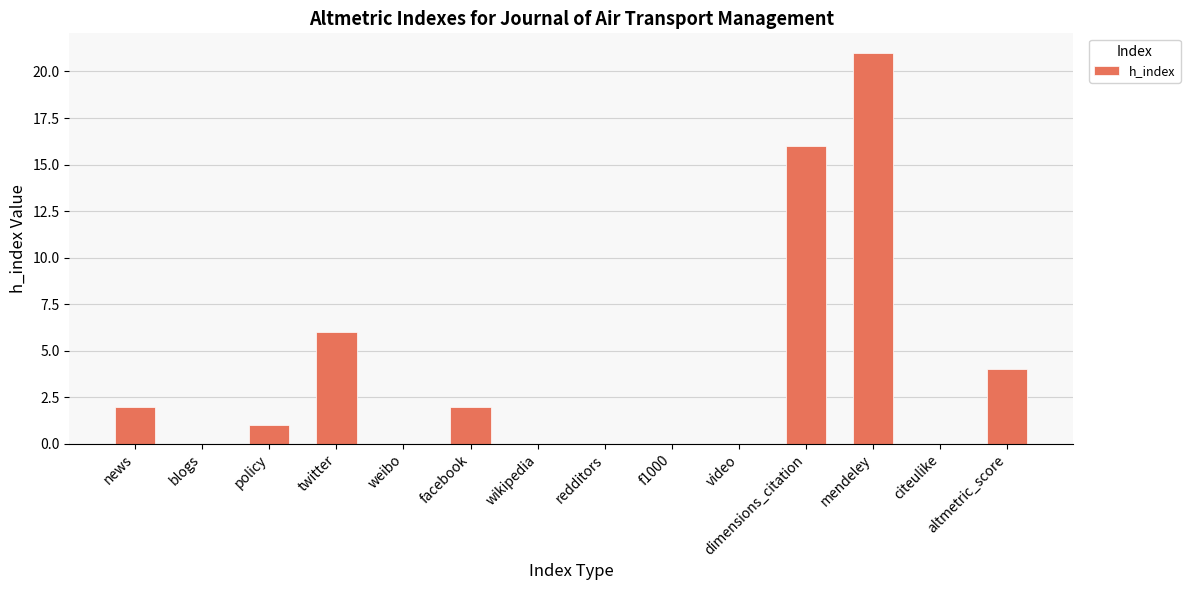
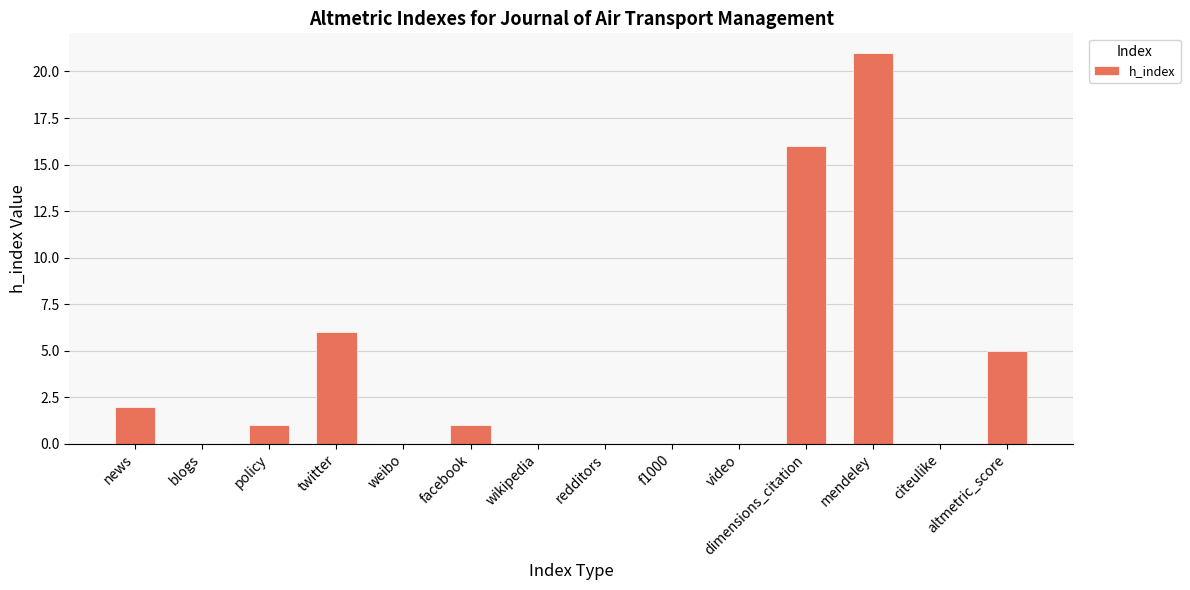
facebook: 2 -> 1
altmetric_score: 4 -> 5
